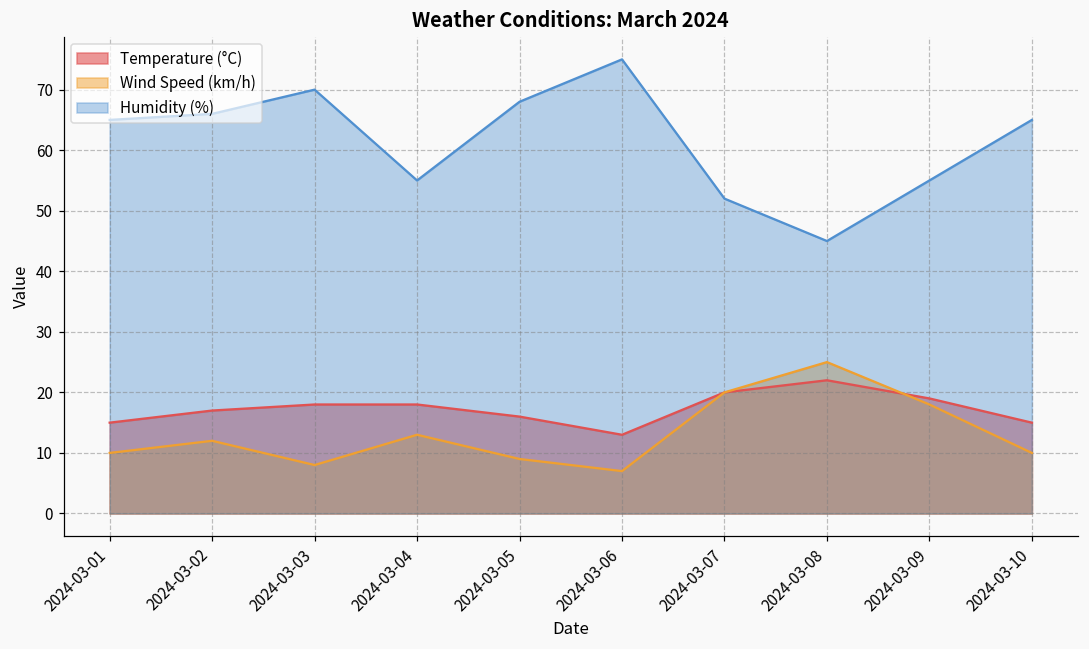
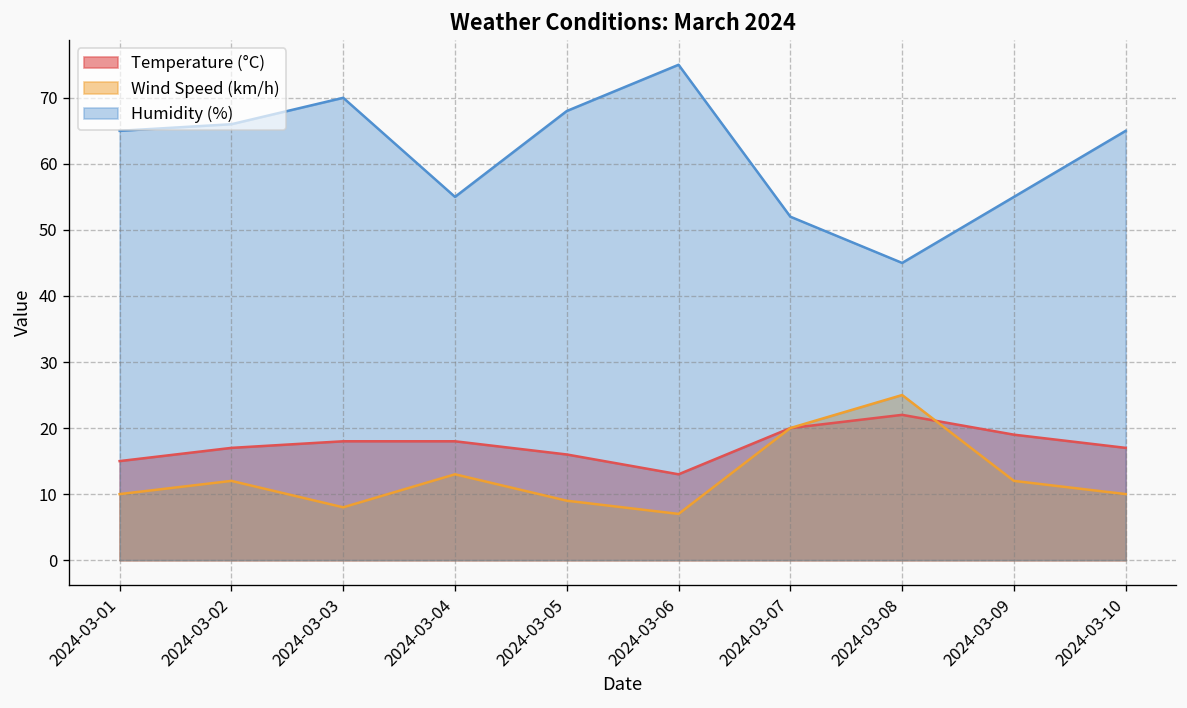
Wind Speed (km/h), 2024-03-09: 18 -> 12
Temperature (°C), 2024-03-10: 15 -> 17
